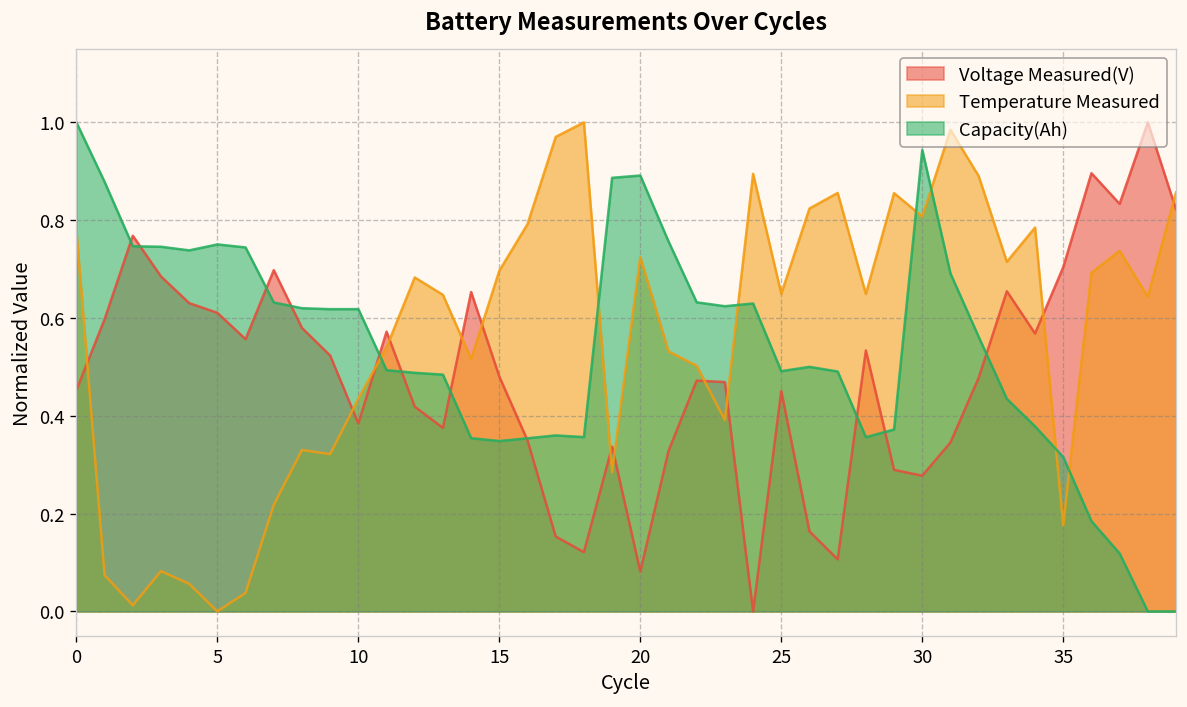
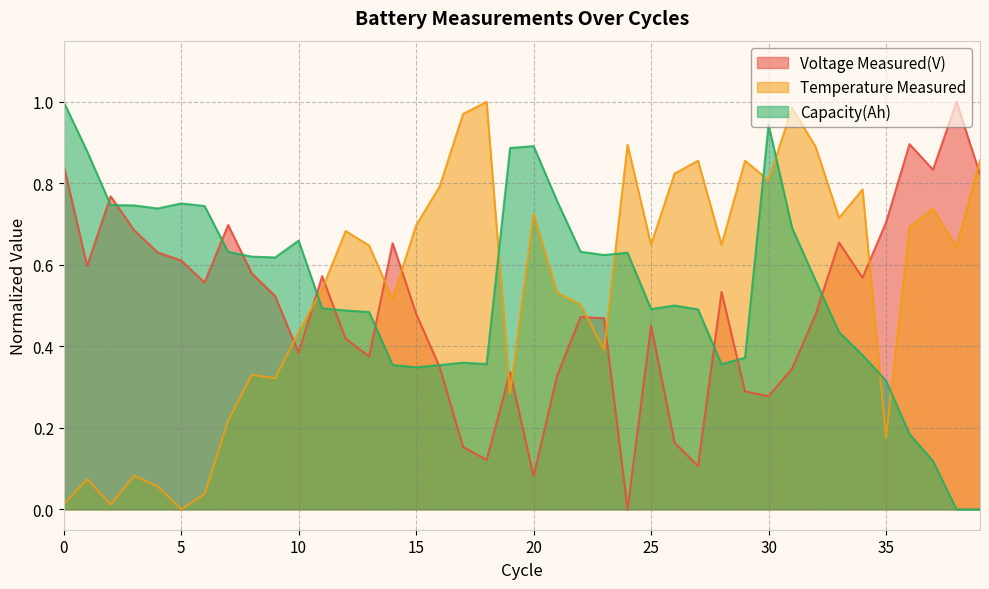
Voltage Measured(V), 0: 0.45 -> 0.84
Temperature Measured, 0: 0.78 -> 0.01
Capacity(Ah), 10: 0.62 -> 0.66
